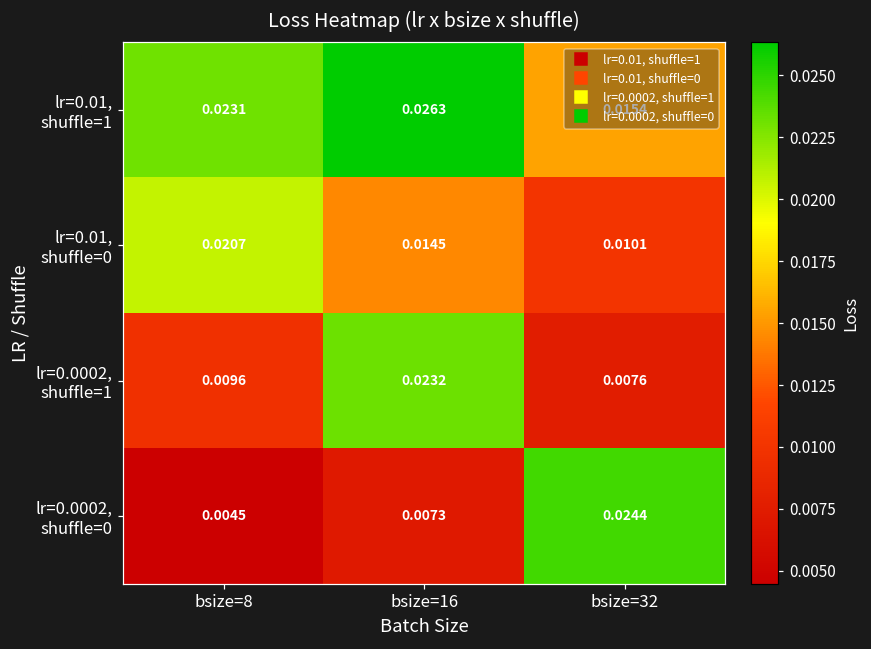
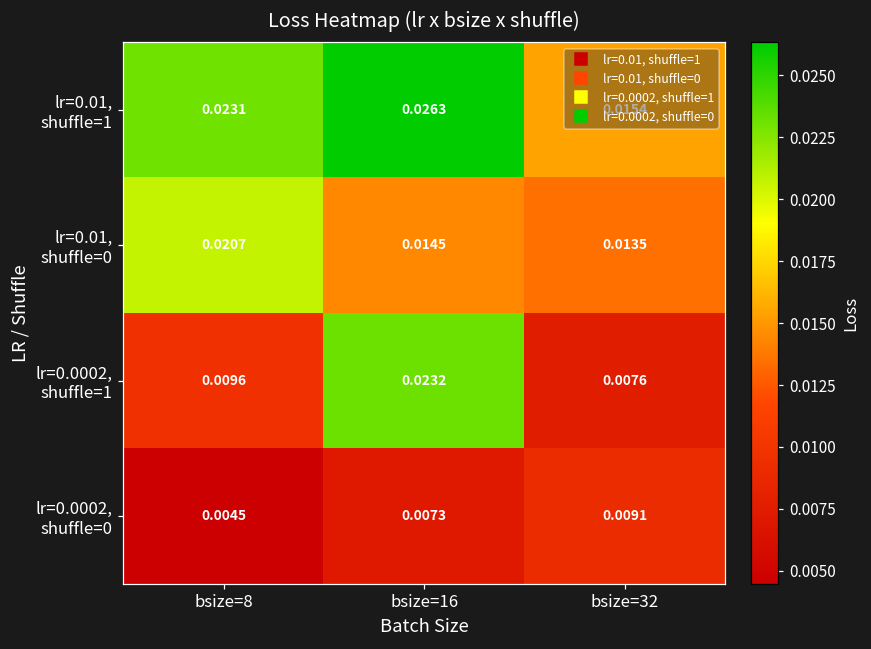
lr=0.01, shuffle=0, bsize=32: 0.0101 -> 0.0135
lr=0.0002, shuffle=0, bsize=32: 0.0244 -> 0.0091
